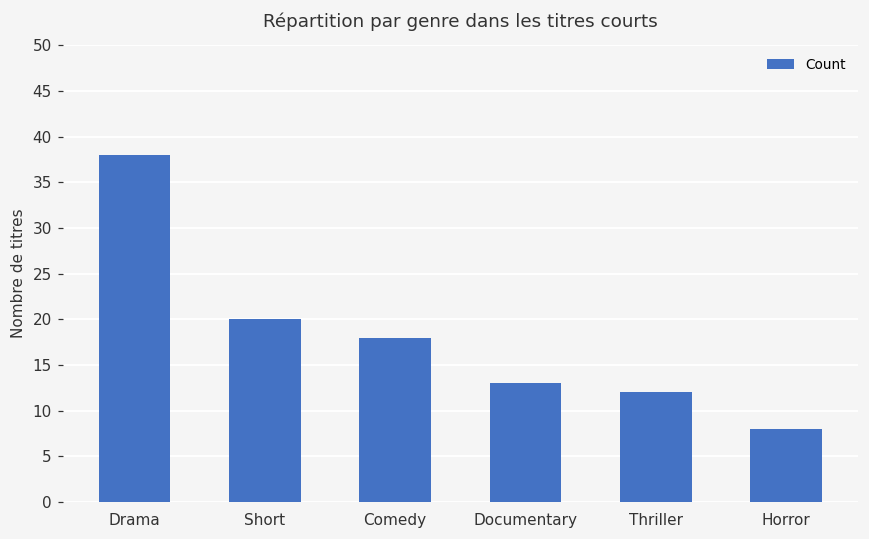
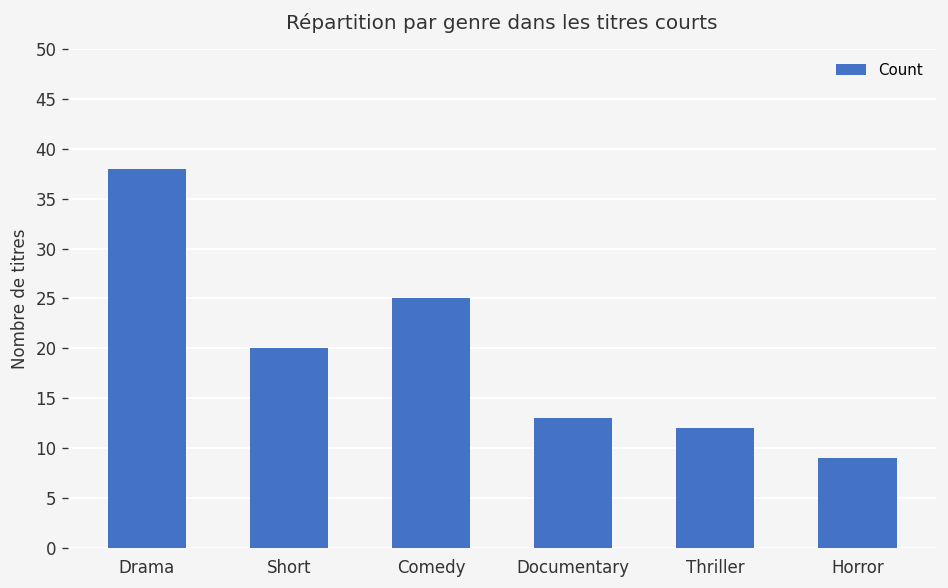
Comedy: 18 -> 25
Horror: 8 -> 9
